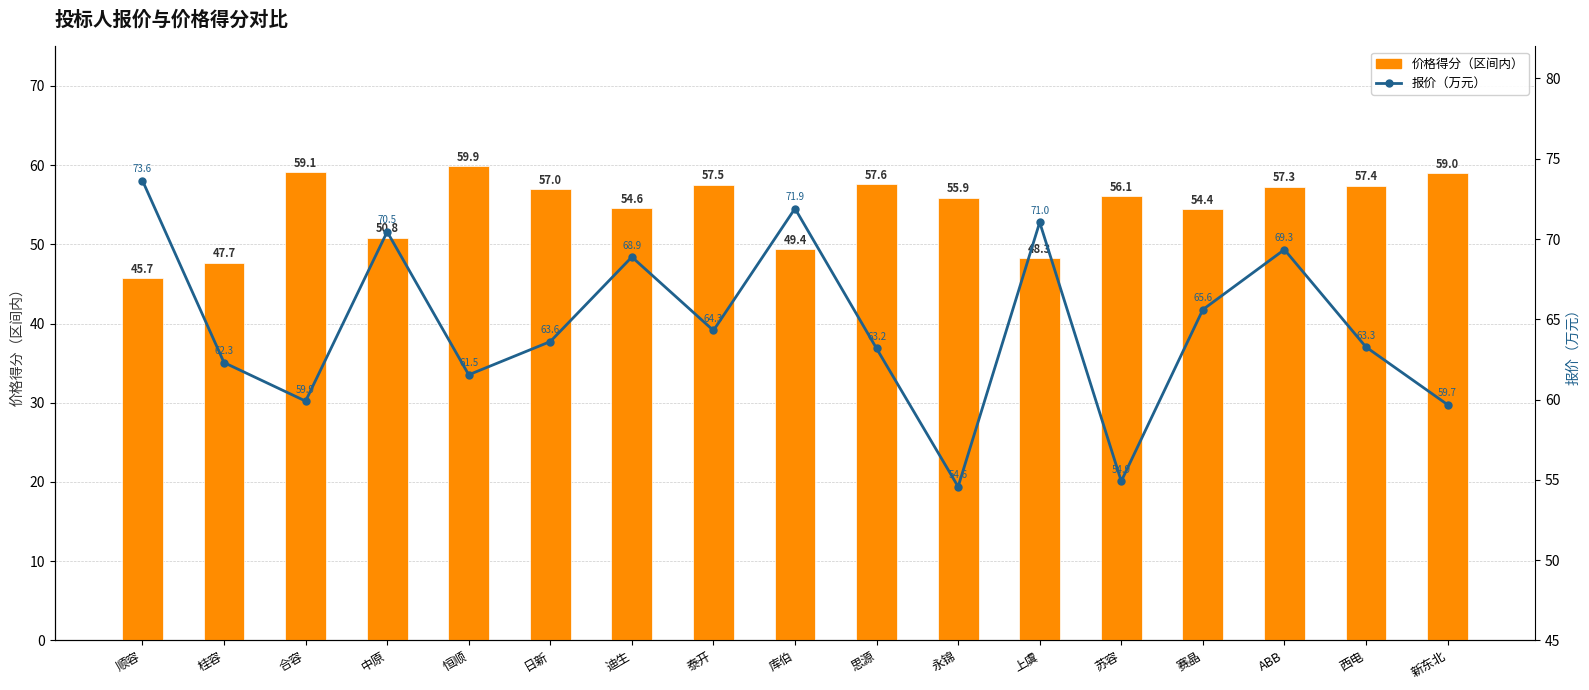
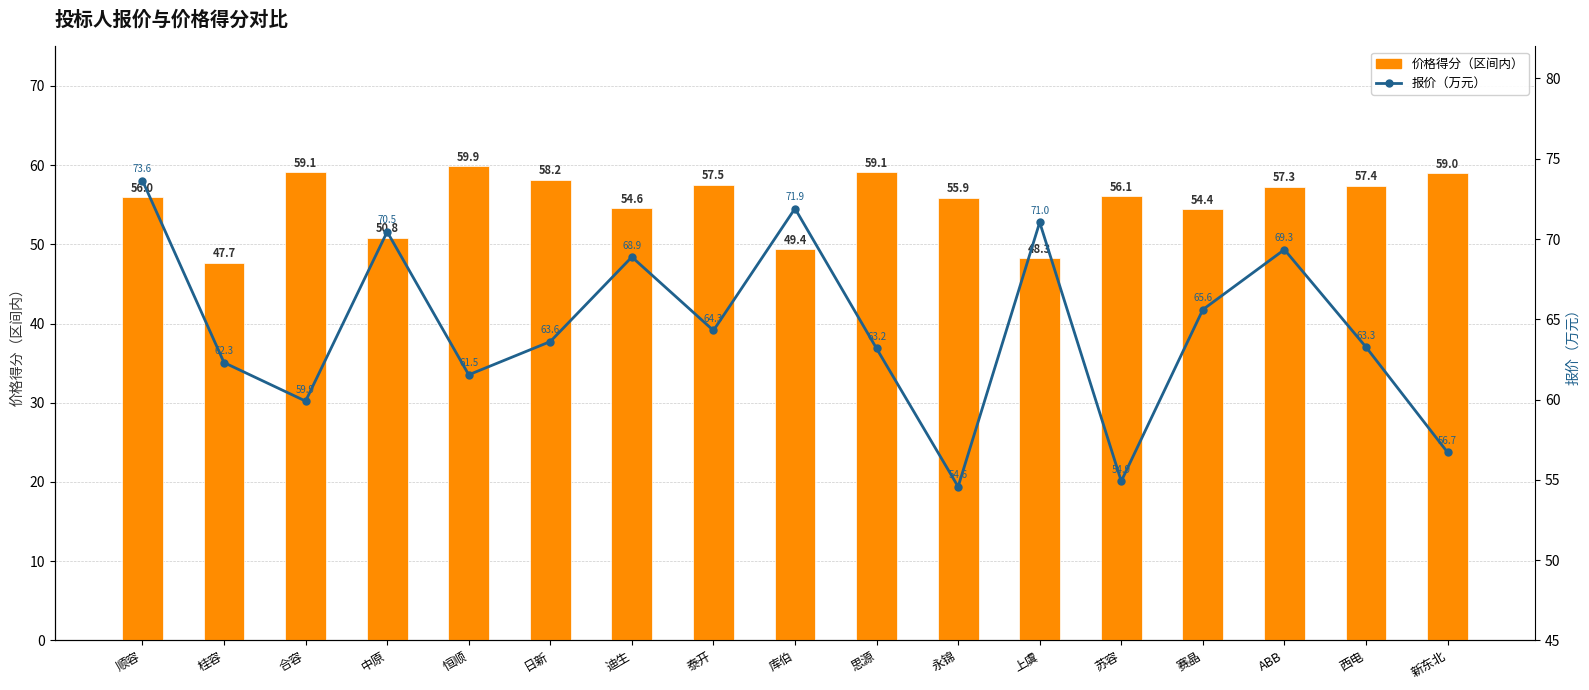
价格得分（区间内）, 顺容: 45.7 -> 56.0
价格得分（区间内）, 日新: 57.0 -> 58.2
价格得分（区间内）, 思源: 57.6 -> 59.1
报价（万元）, 新东北: 59.7 -> 56.7
